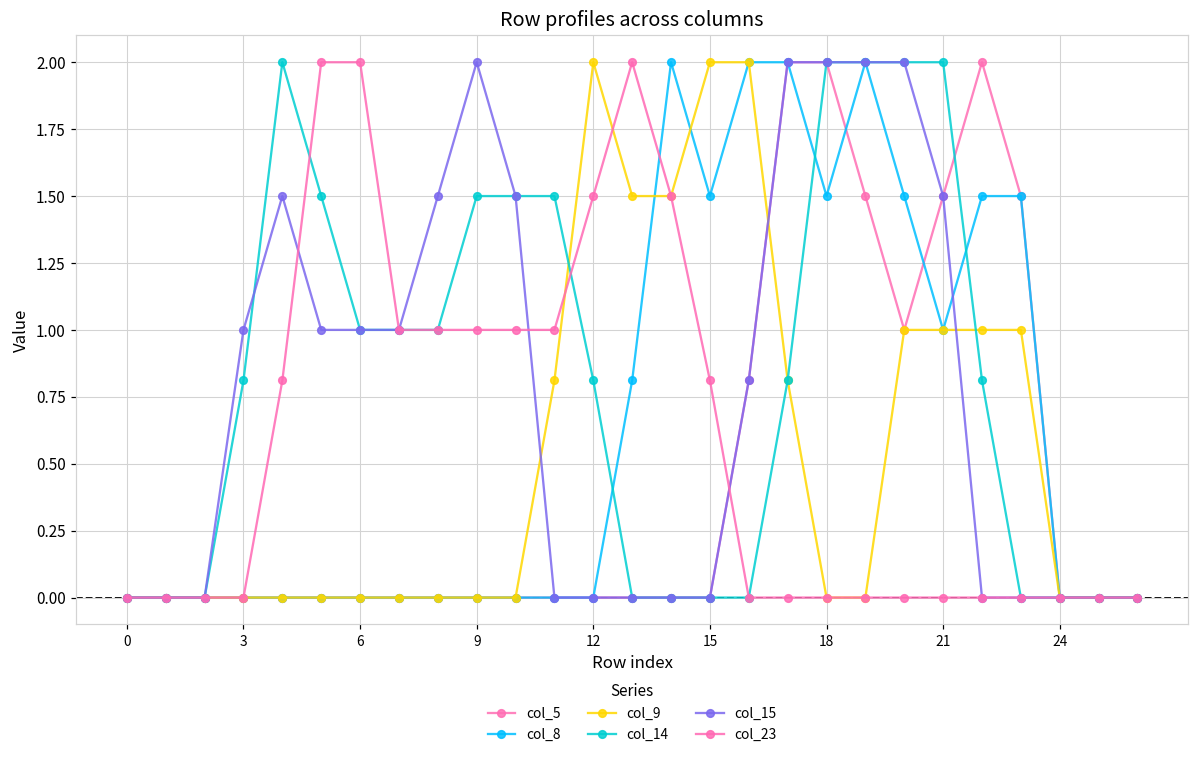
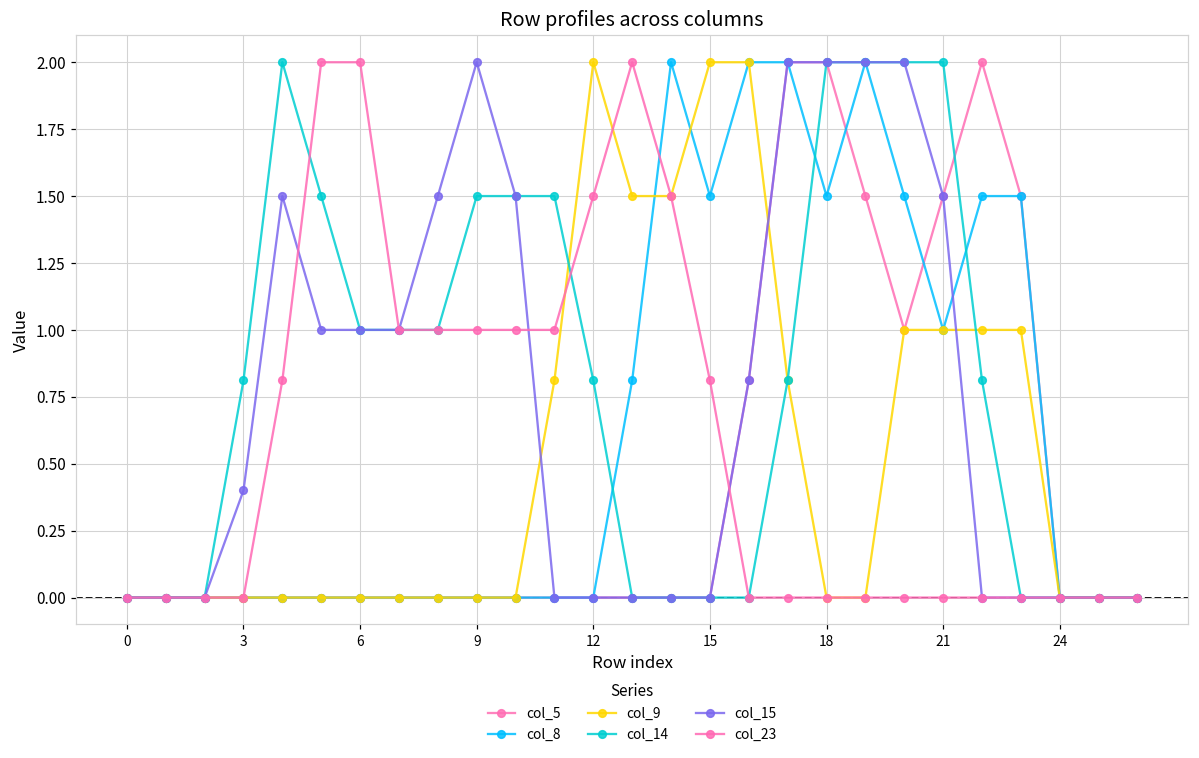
col_15, 3: 1.0 -> 0.4
